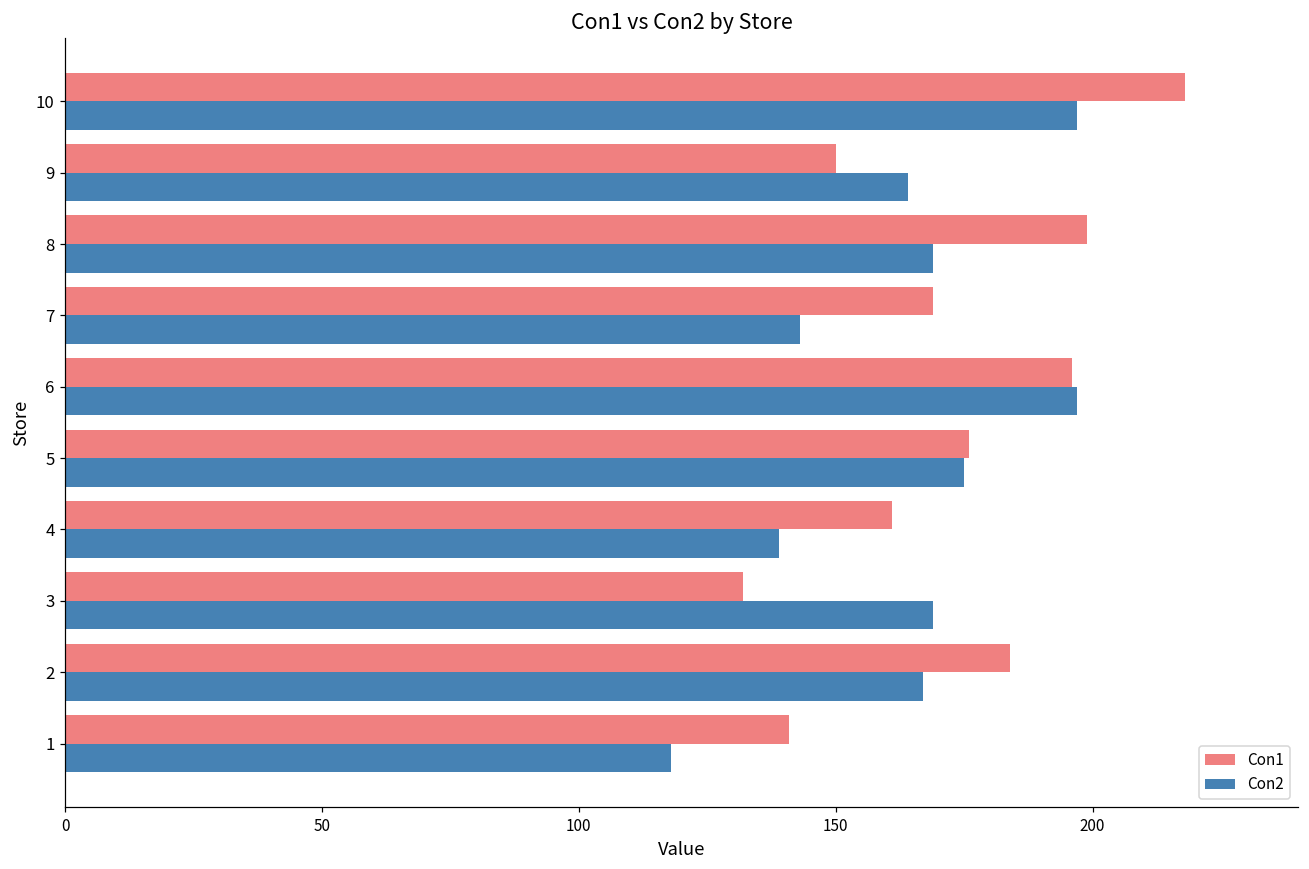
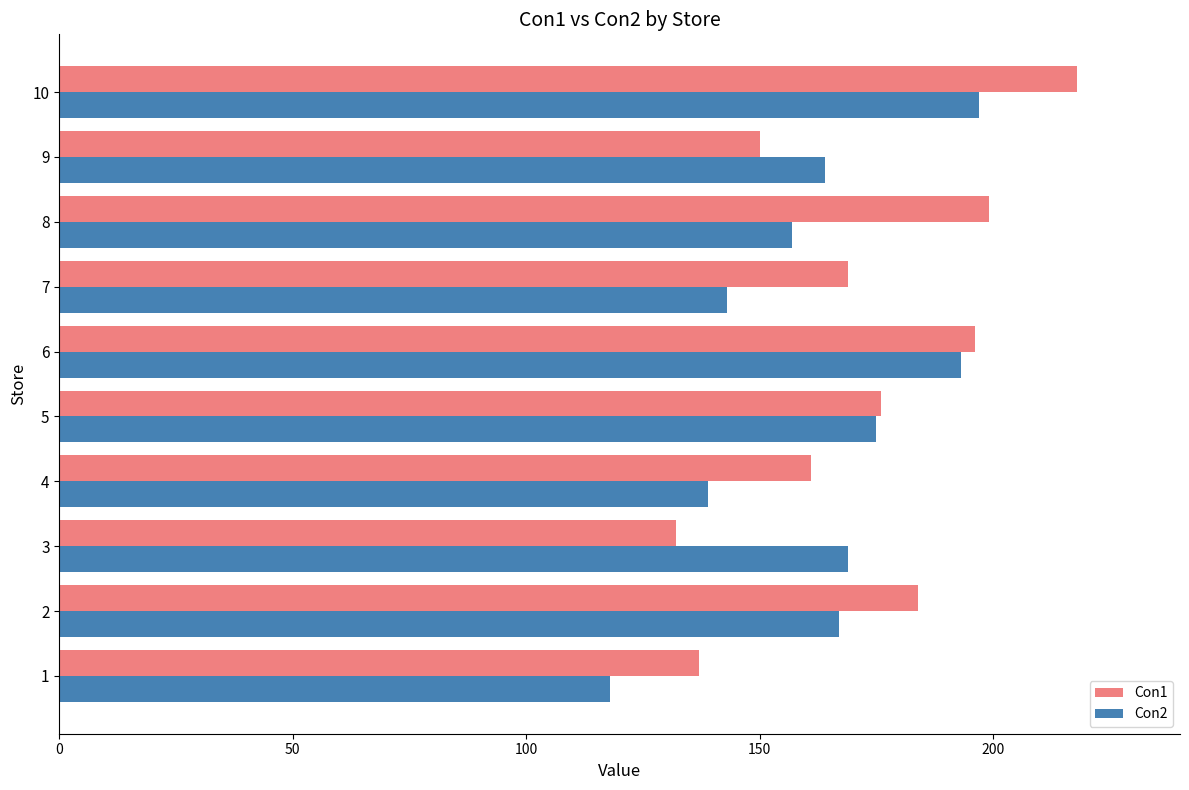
Con2, 8: 169 -> 157
Con2, 6: 197 -> 193
Con1, 1: 141 -> 137
